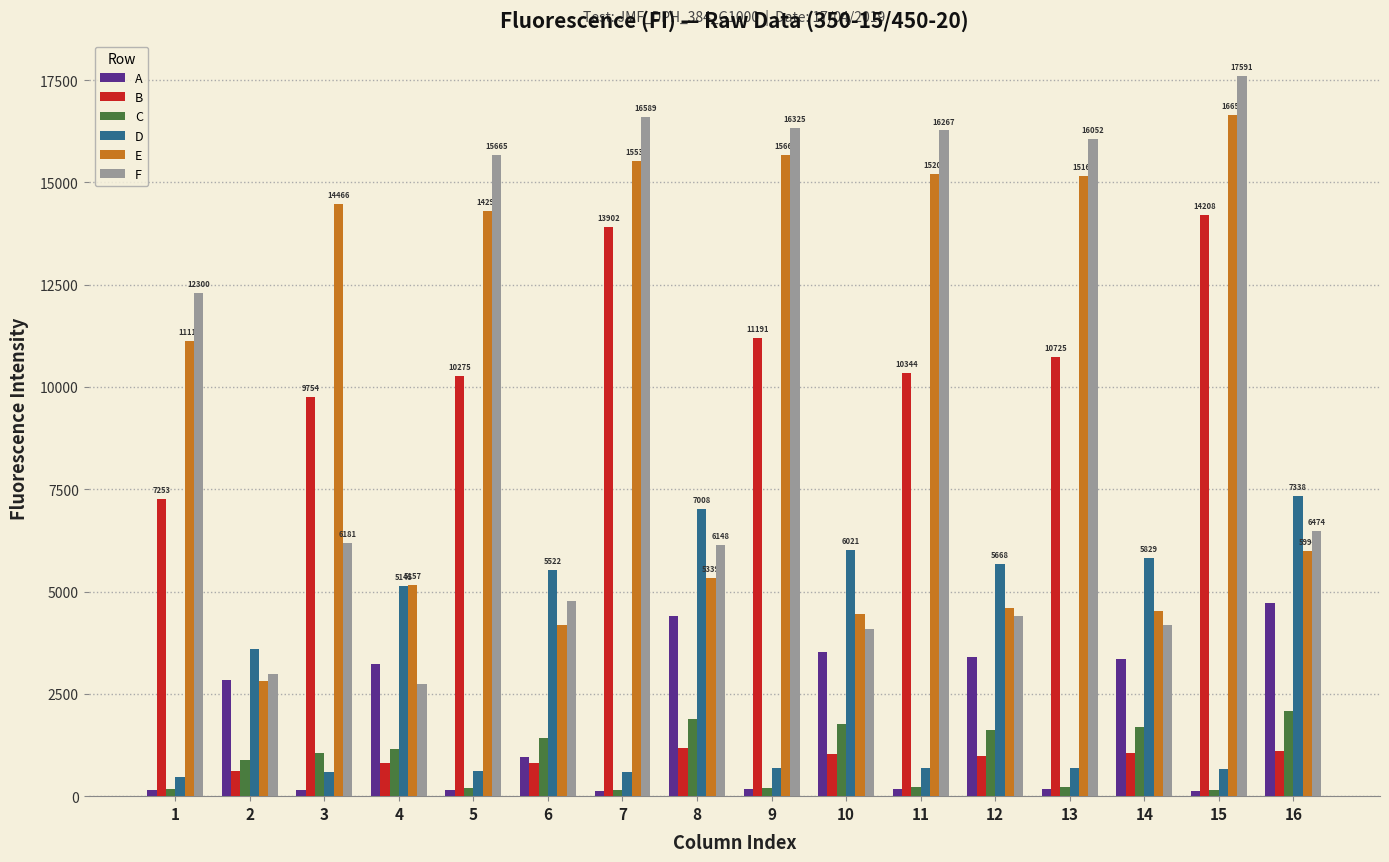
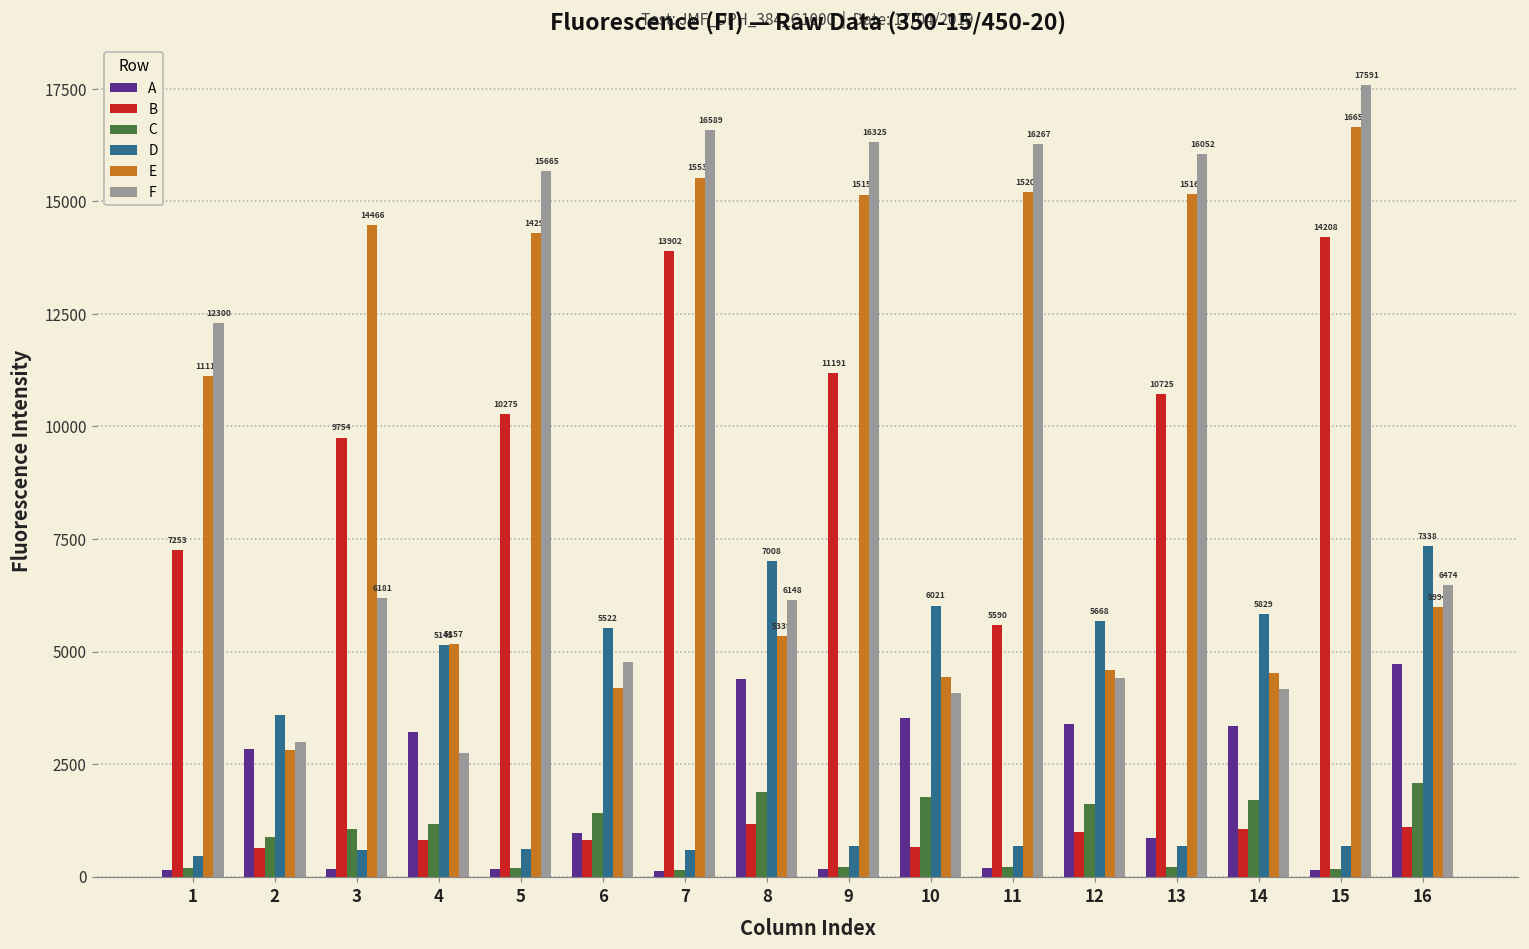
E, 9: 15666 -> 15152
B, 10: 1000 -> 700
B, 11: 10344 -> 5590
A, 13: 200 -> 900
